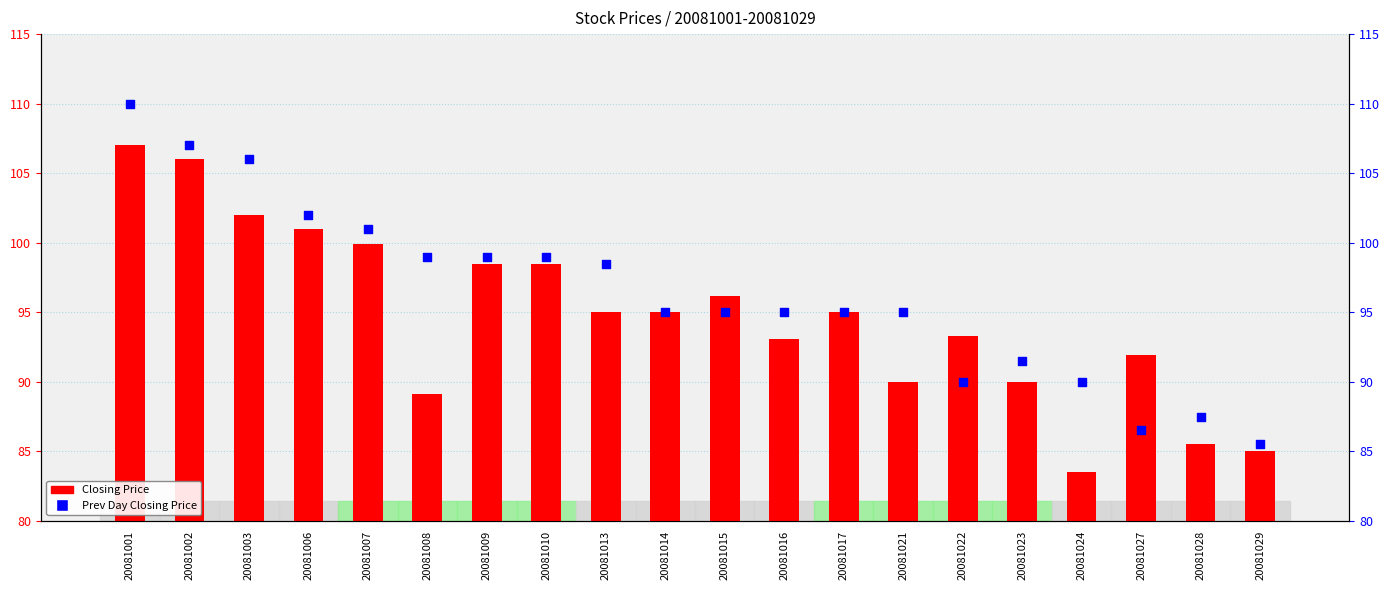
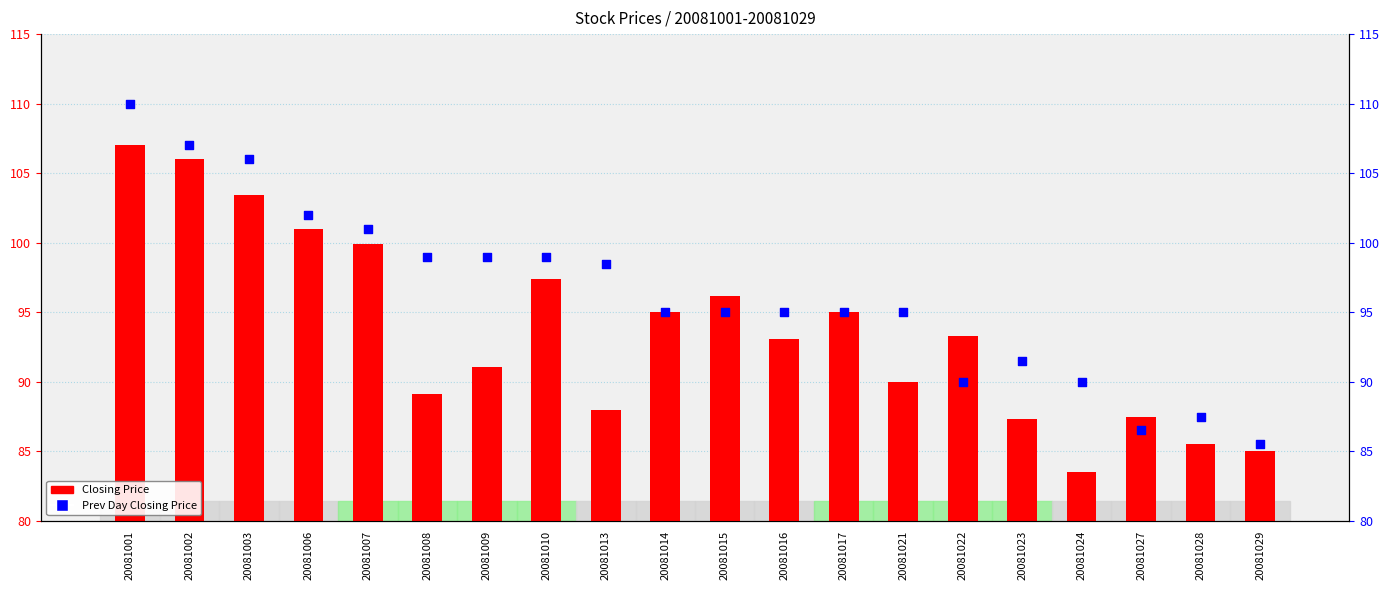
Closing Price, 20081003: 102.0 -> 103.4
Closing Price, 20081009: 98.5 -> 91.1
Closing Price, 20081010: 98.5 -> 97.4
Closing Price, 20081013: 95 -> 88
Closing Price, 20081023: 90.0 -> 87.3
Closing Price, 20081027: 91.9 -> 87.5
